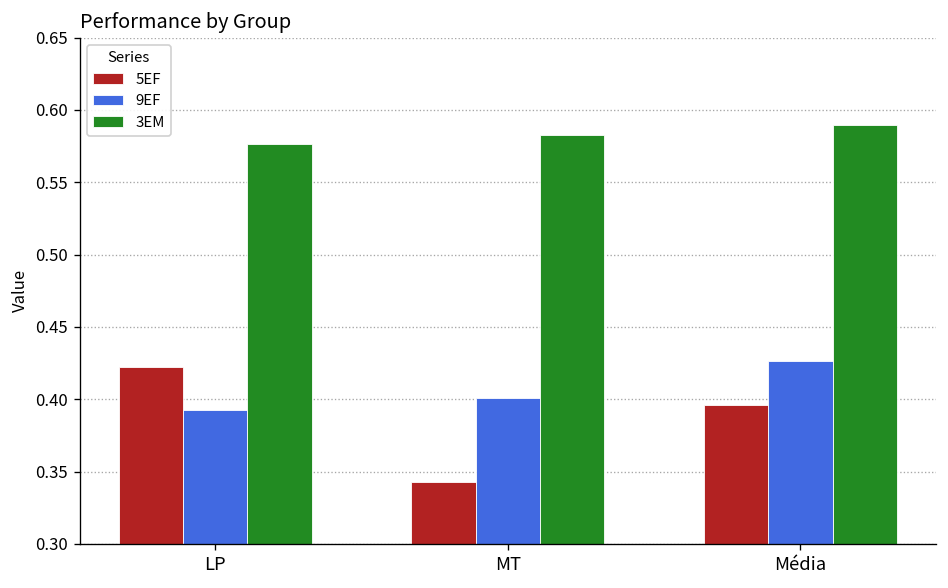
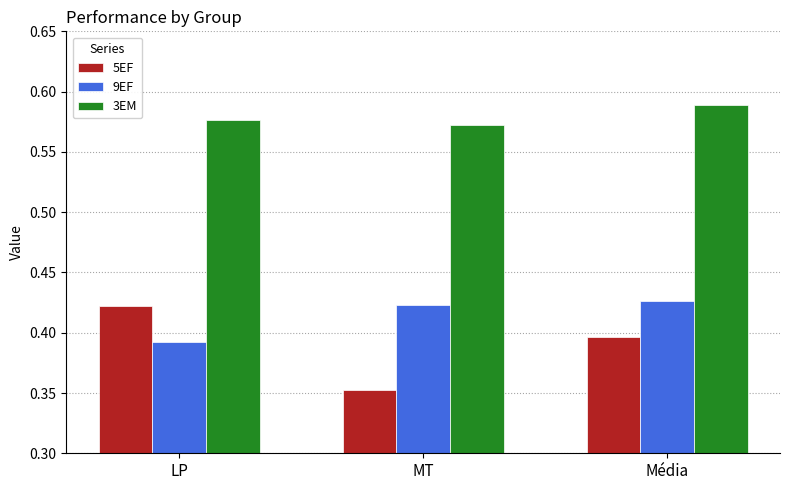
5EF, MT: 0.343 -> 0.353
9EF, MT: 0.401 -> 0.423
3EM, MT: 0.583 -> 0.572
